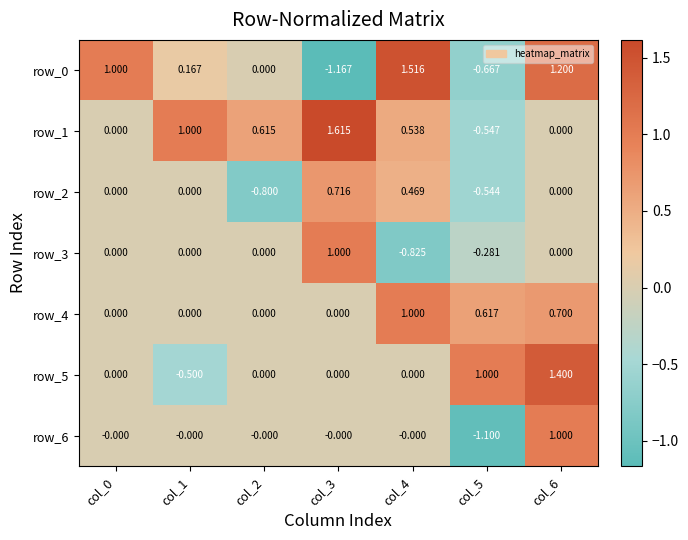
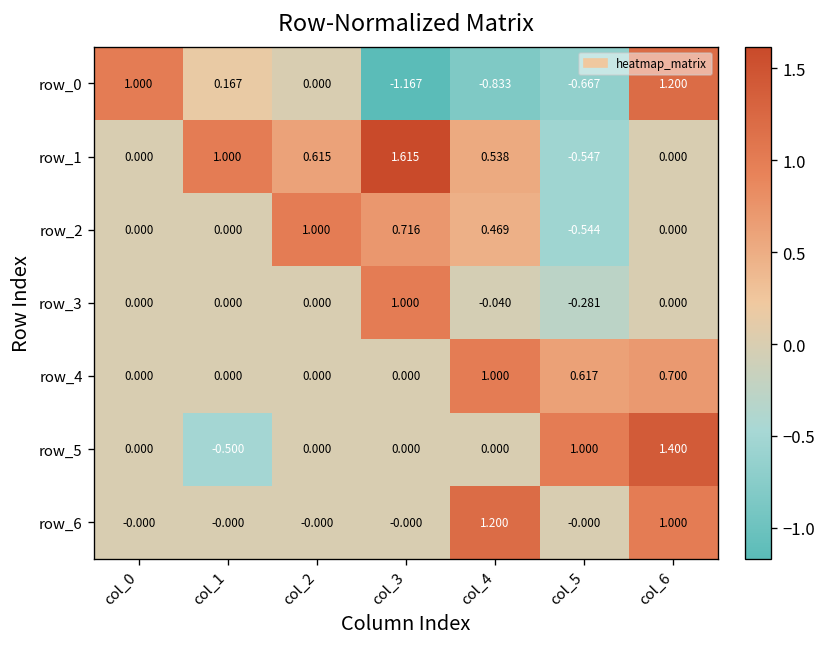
row_0, col_4: 1.516 -> -0.833
row_2, col_2: -0.800 -> 1.000
row_3, col_4: -0.825 -> -0.040
row_6, col_4: -0.000 -> 1.200
row_6, col_5: -1.100 -> -0.000
